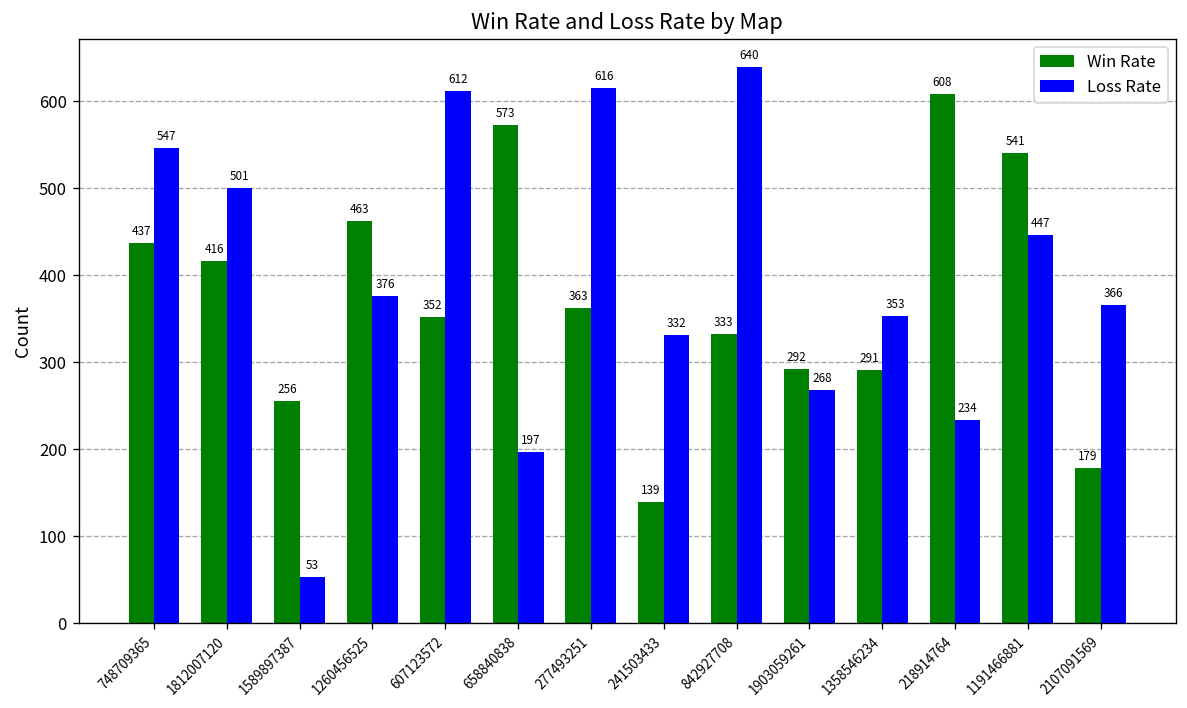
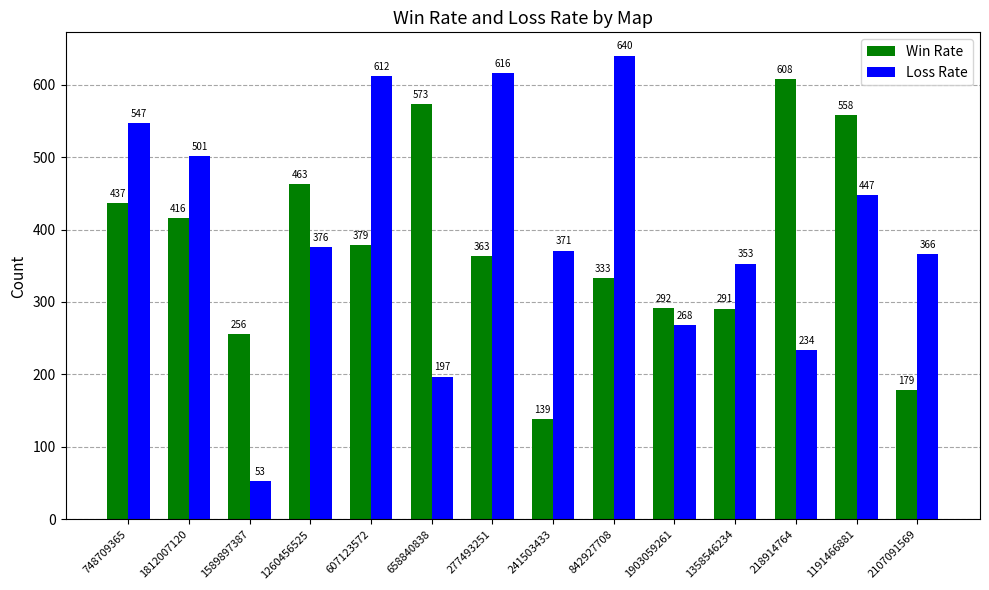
Win Rate, 607123572: 352 -> 379
Loss Rate, 241503433: 332 -> 371
Win Rate, 1191466881: 541 -> 558
